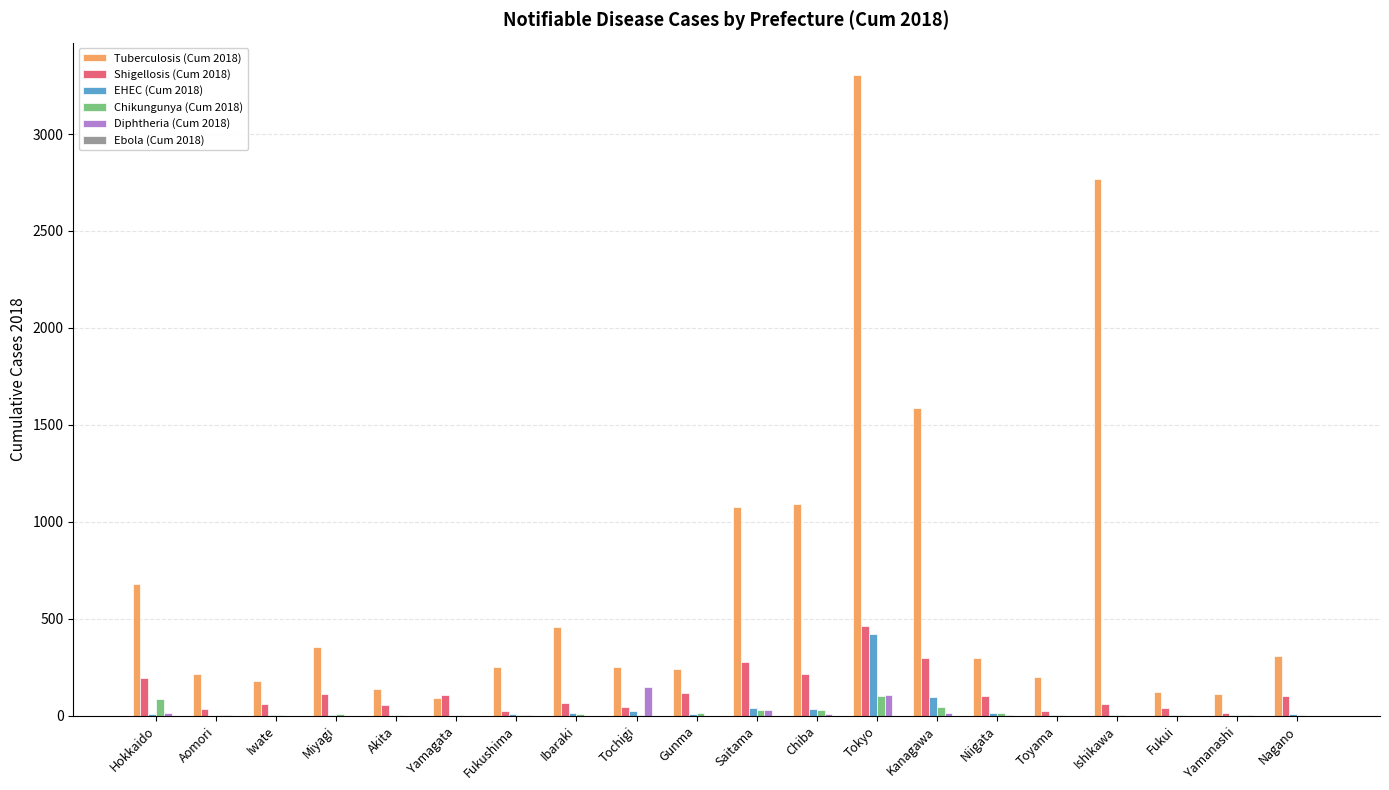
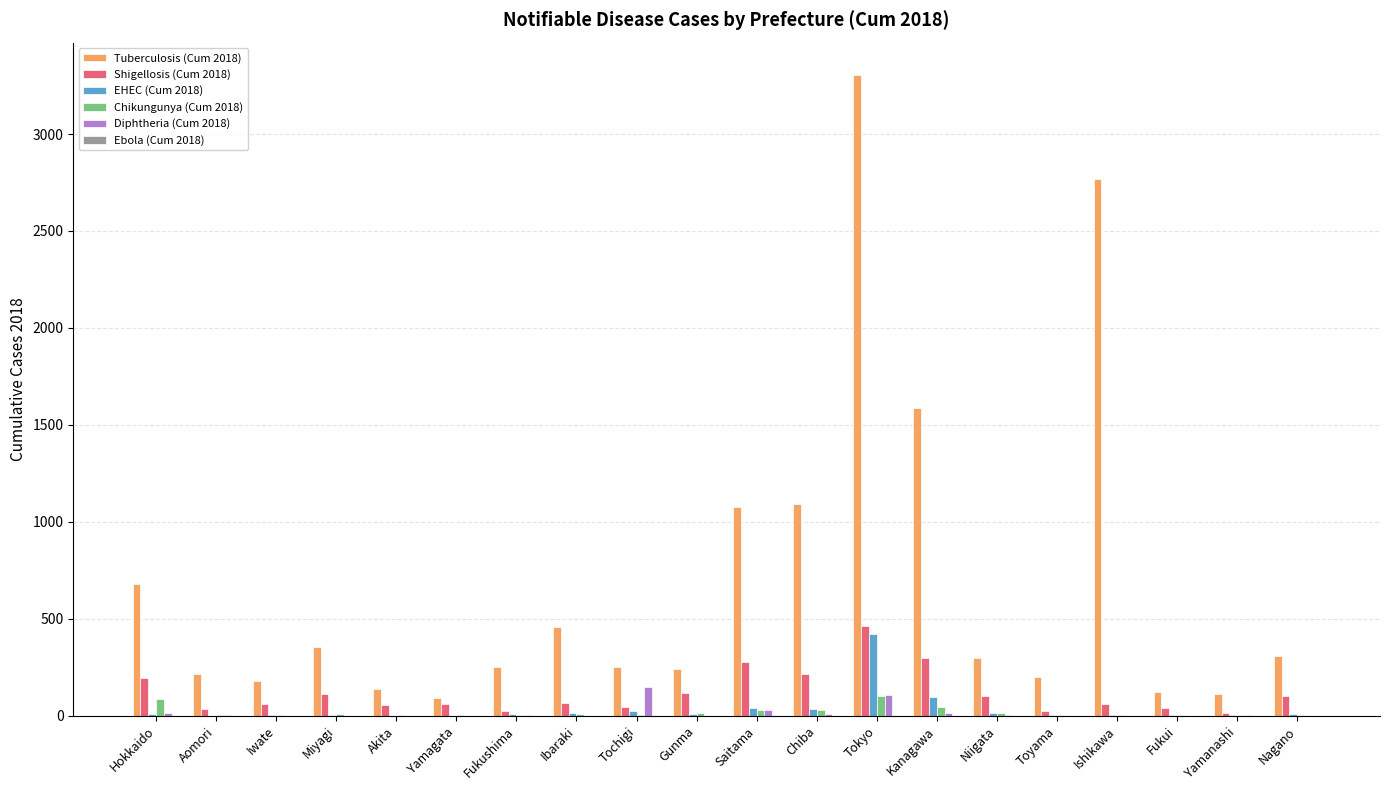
Shigellosis (Cum 2018), Yamagata: 110 -> 60
